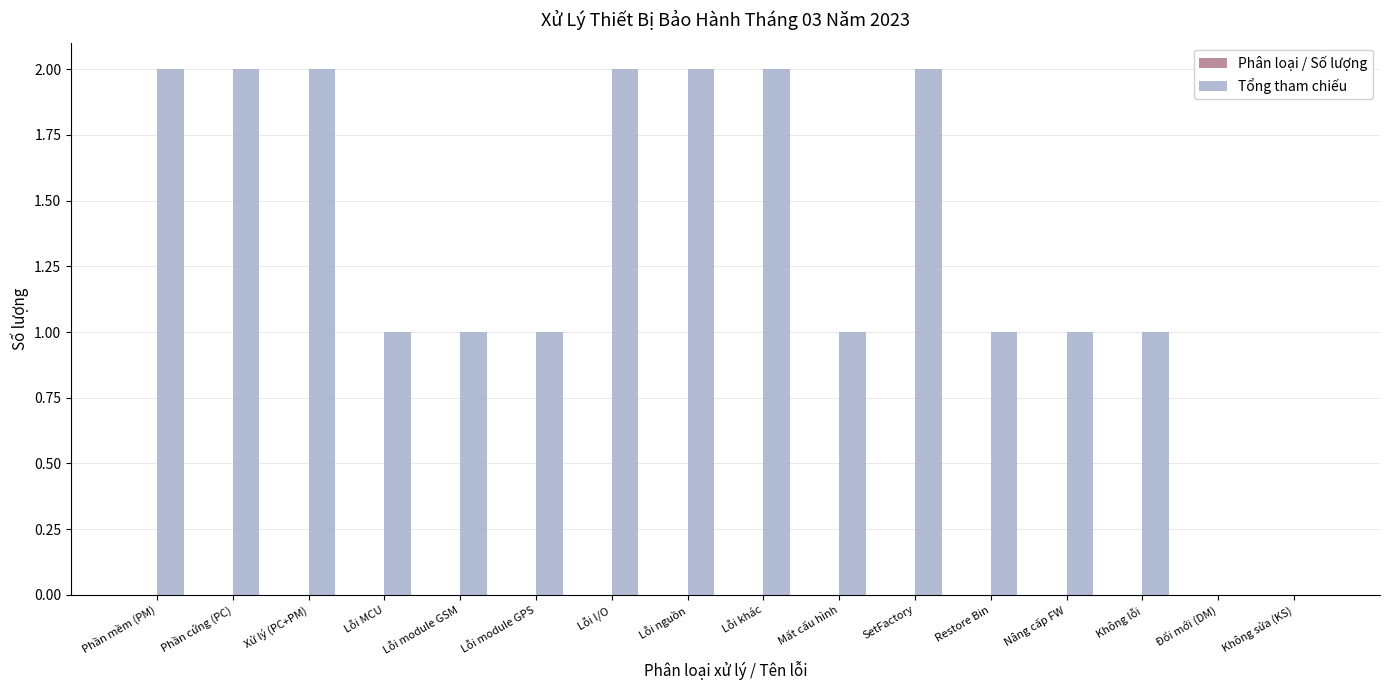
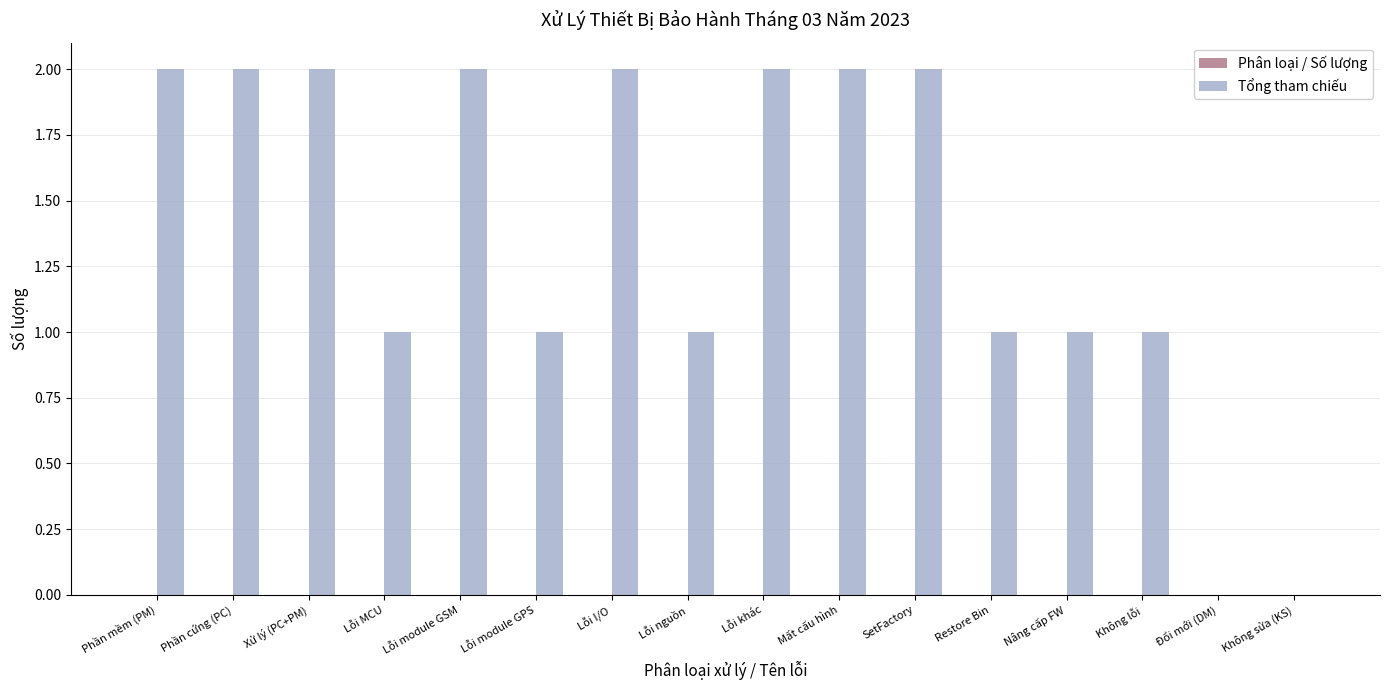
Tổng tham chiếu, Lỗi module GSM: 1 -> 2
Tổng tham chiếu, Lỗi nguồn: 2 -> 1
Tổng tham chiếu, Mất cấu hình: 1 -> 2
